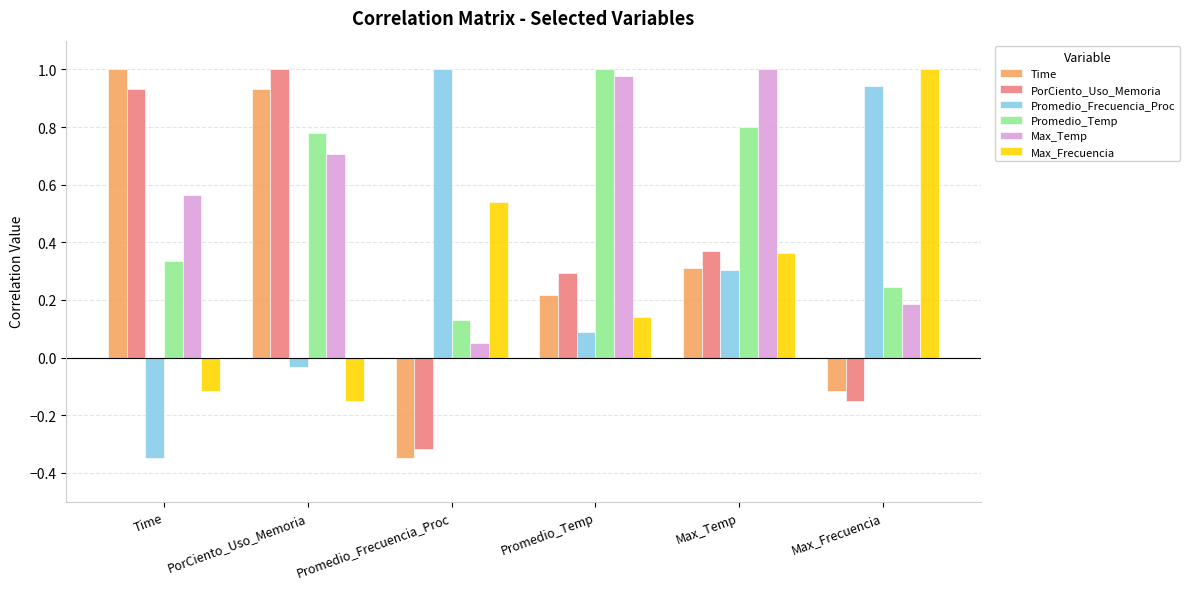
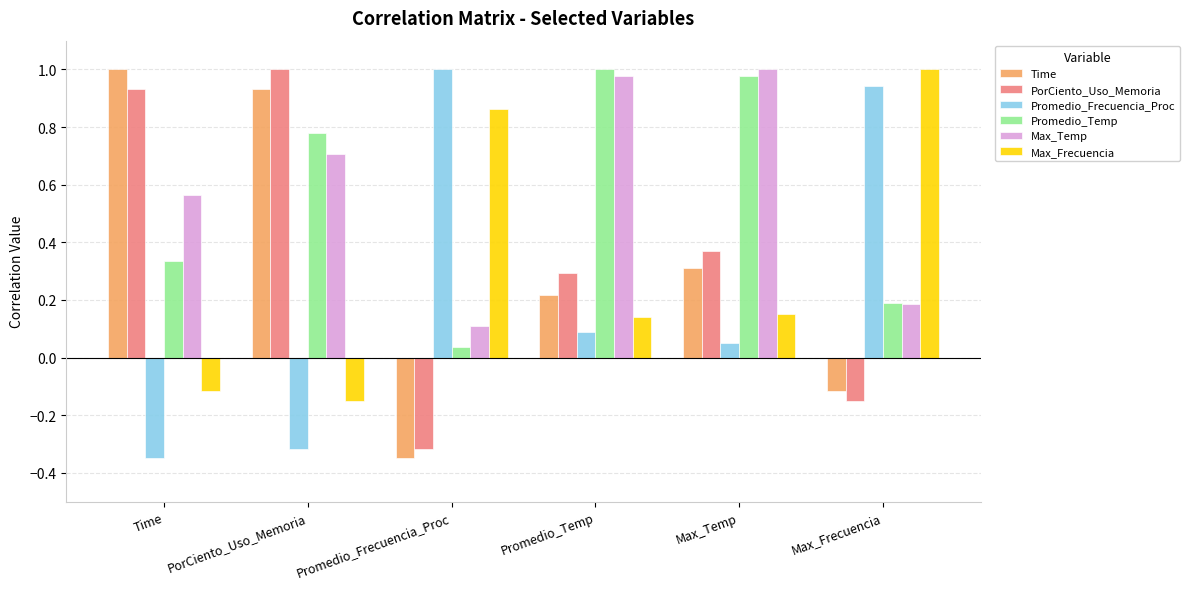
Promedio_Frecuencia_Proc, PorCiento_Uso_Memoria: -0.03 -> -0.32
Promedio_Temp, Promedio_Frecuencia_Proc: 0.13 -> 0.04
Max_Temp, Promedio_Frecuencia_Proc: 0.05 -> 0.11
Max_Frecuencia, Promedio_Frecuencia_Proc: 0.54 -> 0.86
Promedio_Frecuencia_Proc, Max_Temp: 0.30 -> 0.05
Promedio_Temp, Max_Temp: 0.80 -> 0.98
Max_Frecuencia, Max_Temp: 0.36 -> 0.15
Promedio_Temp, Max_Frecuencia: 0.24 -> 0.19
